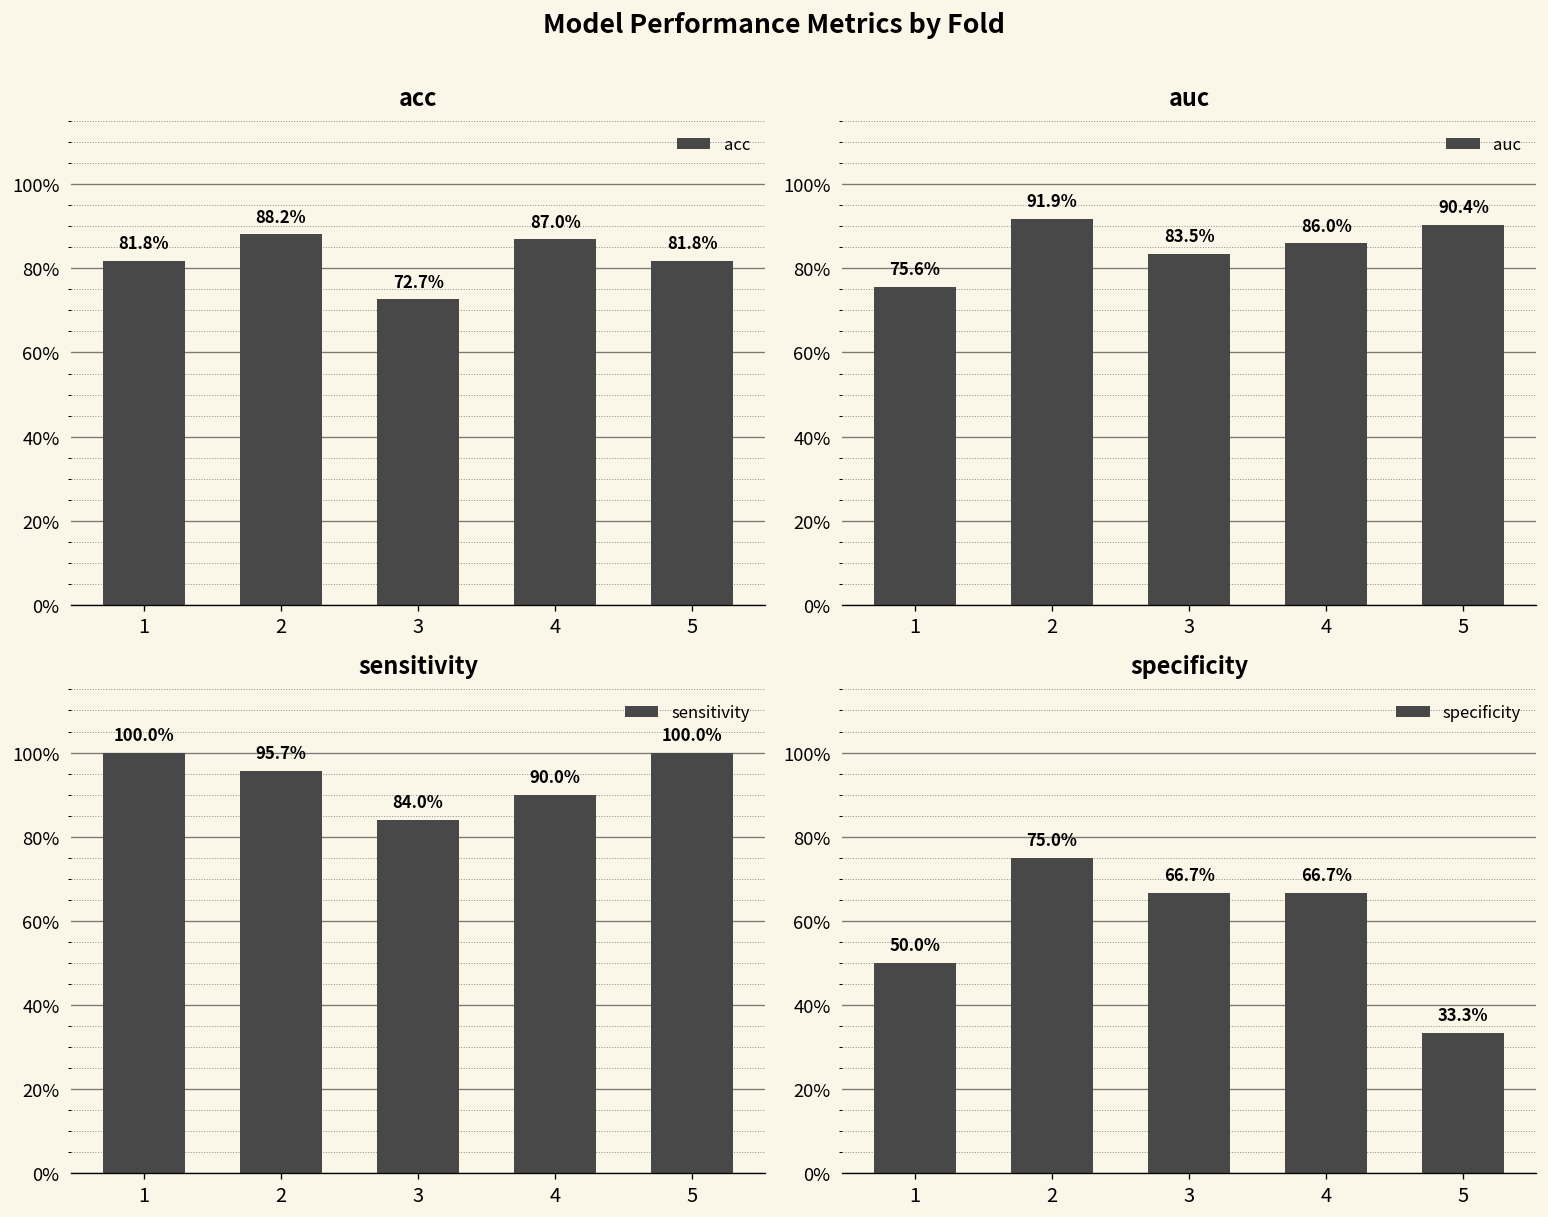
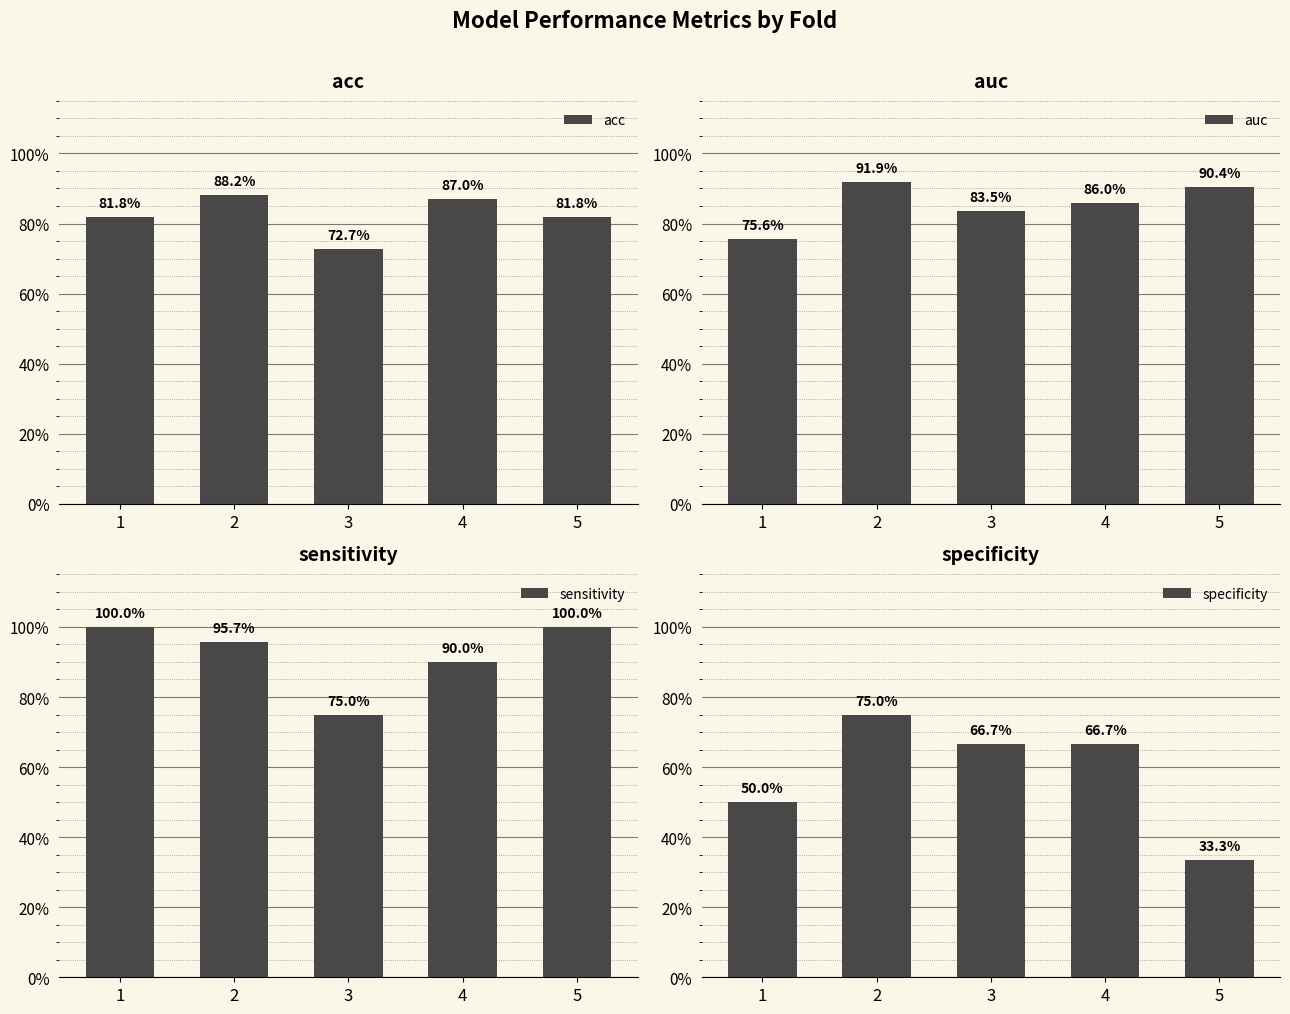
sensitivity, 3: 84.0% -> 75.0%
